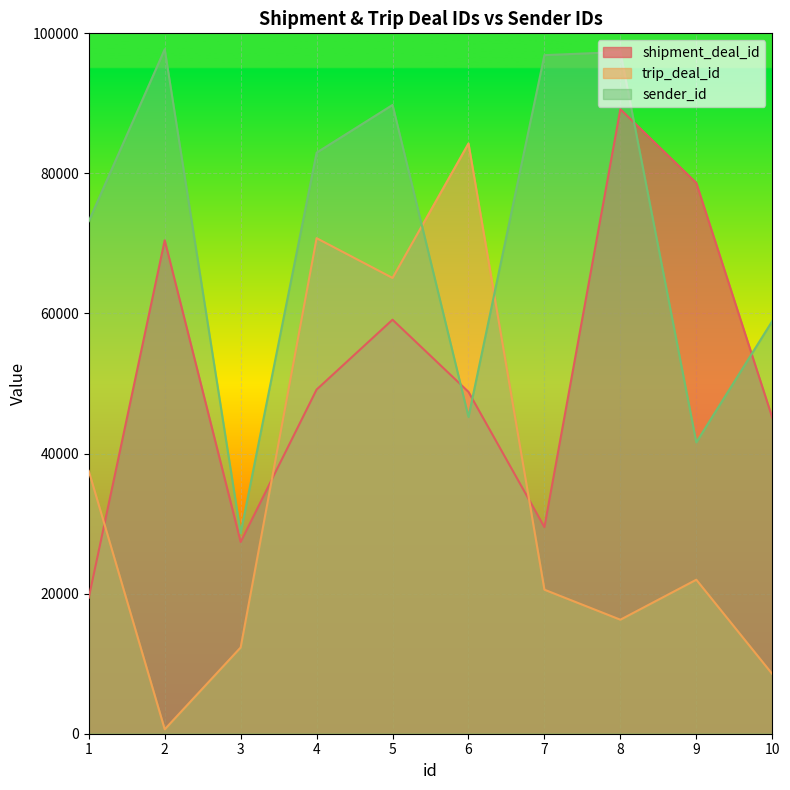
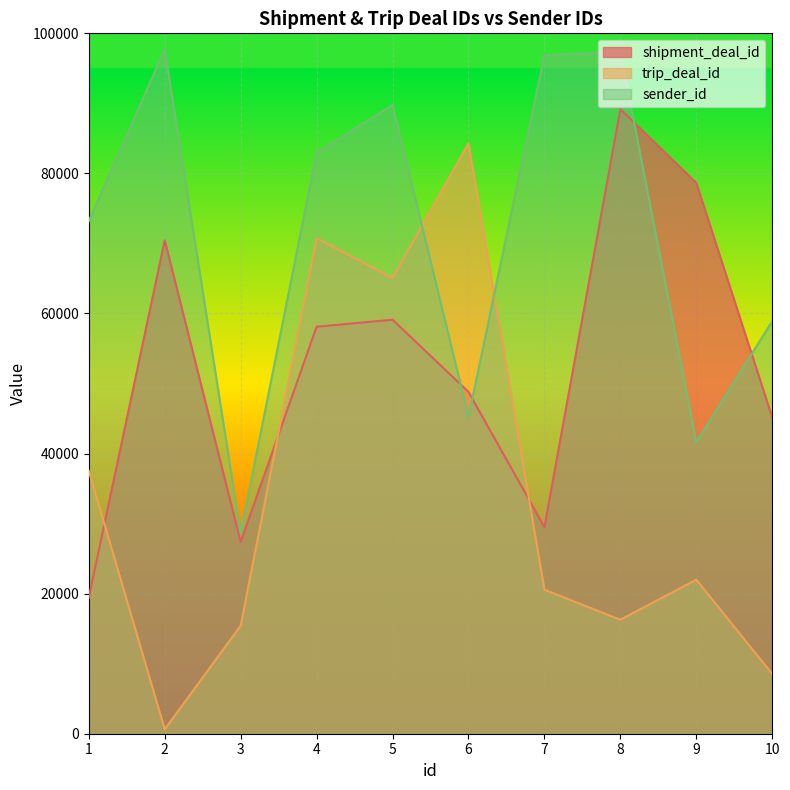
trip_deal_id, 3: 12000 -> 15000
shipment_deal_id, 4: 49000 -> 58000
